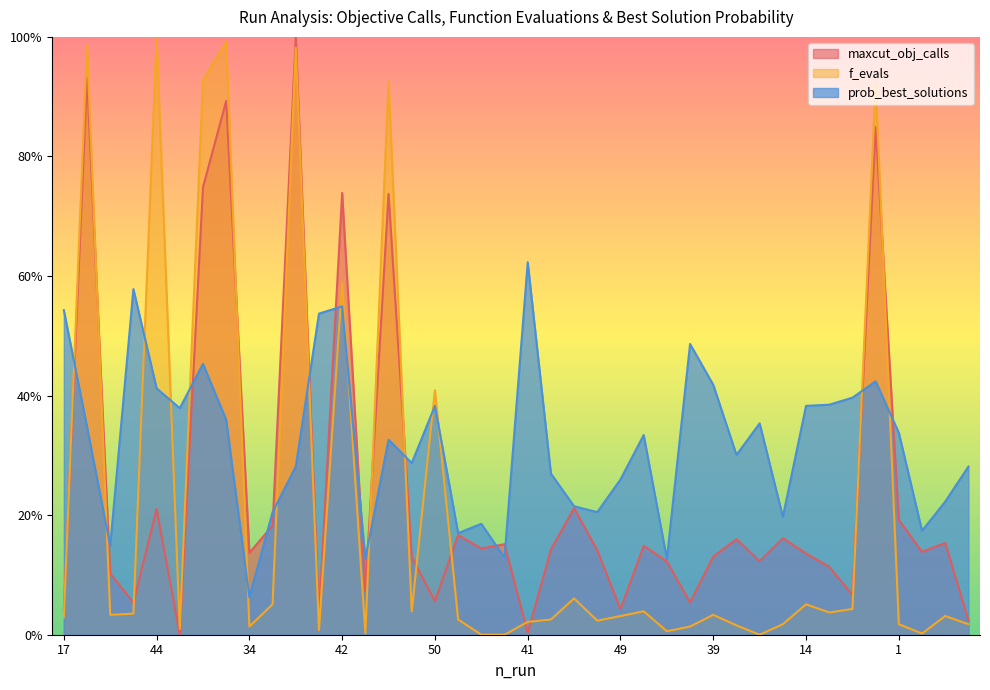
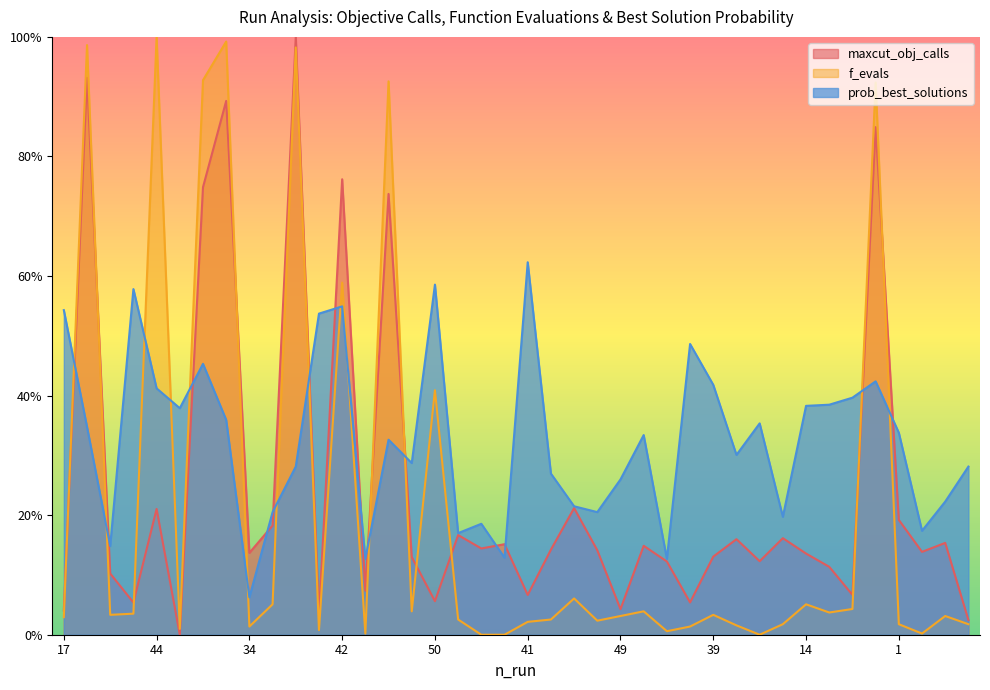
maxcut_obj_calls, 42: 74% -> 76%
prob_best_solutions, 50: 38% -> 59%
maxcut_obj_calls, 41: 0% -> 7%
